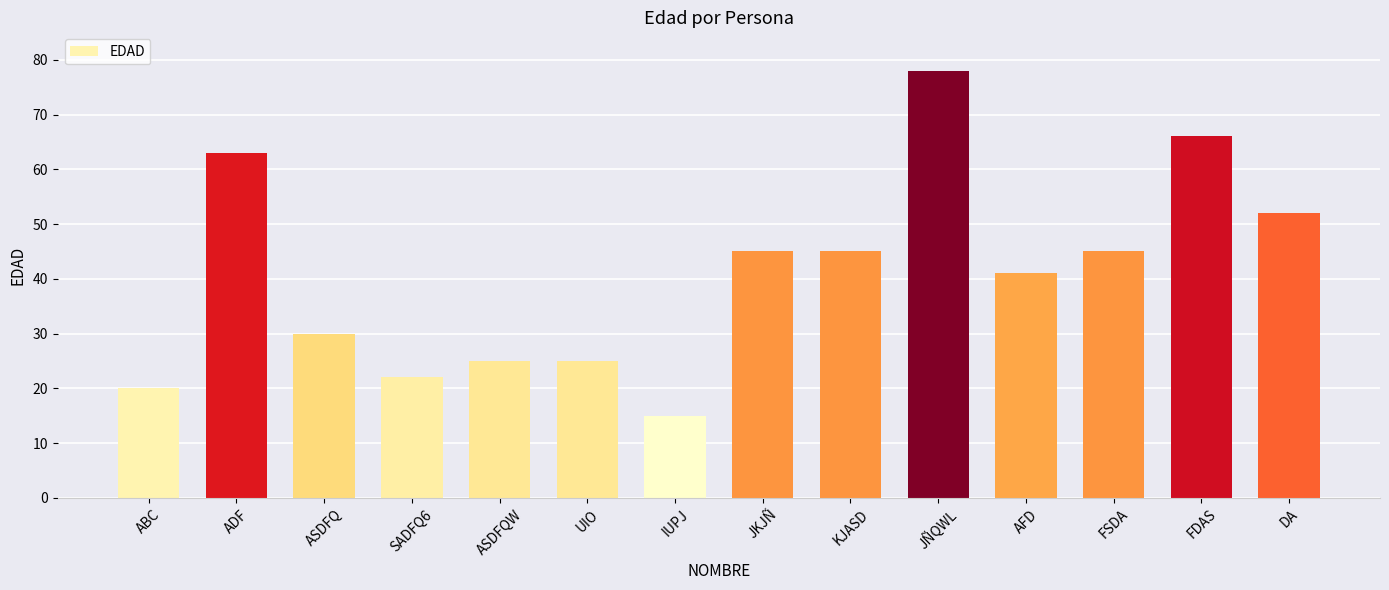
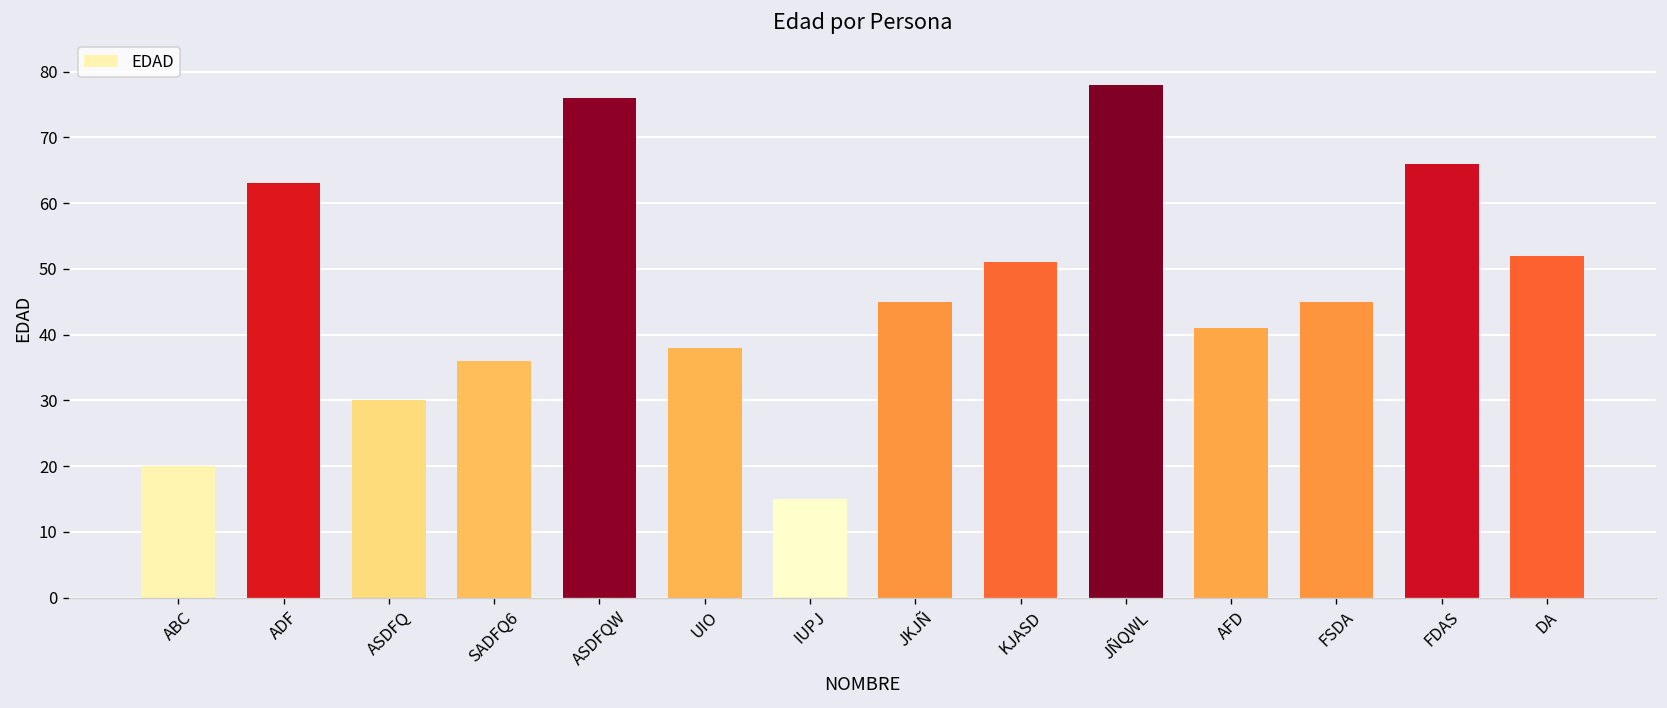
SADFQ6: 22 -> 36
ASDFQW: 25 -> 76
UIO: 25 -> 38
KJASD: 45 -> 51
